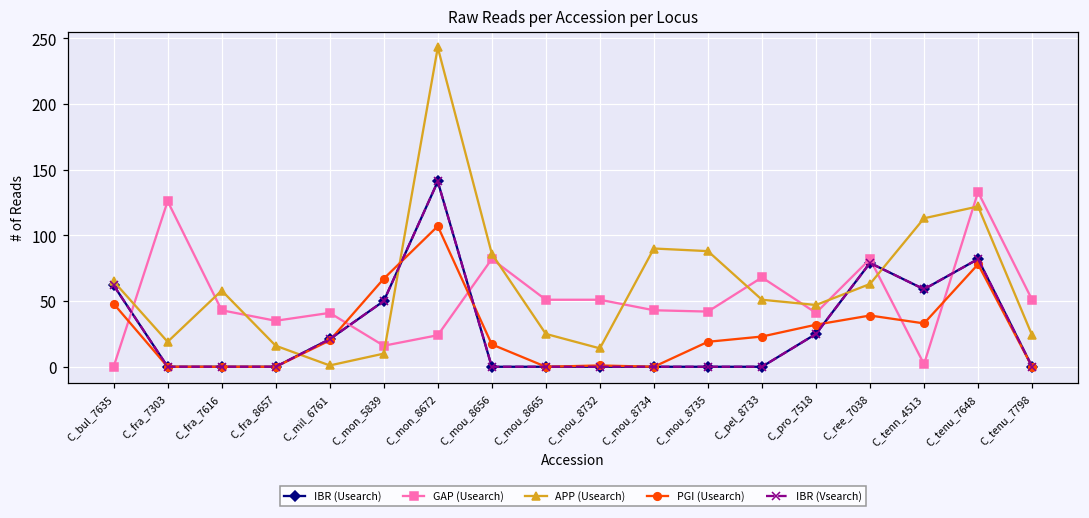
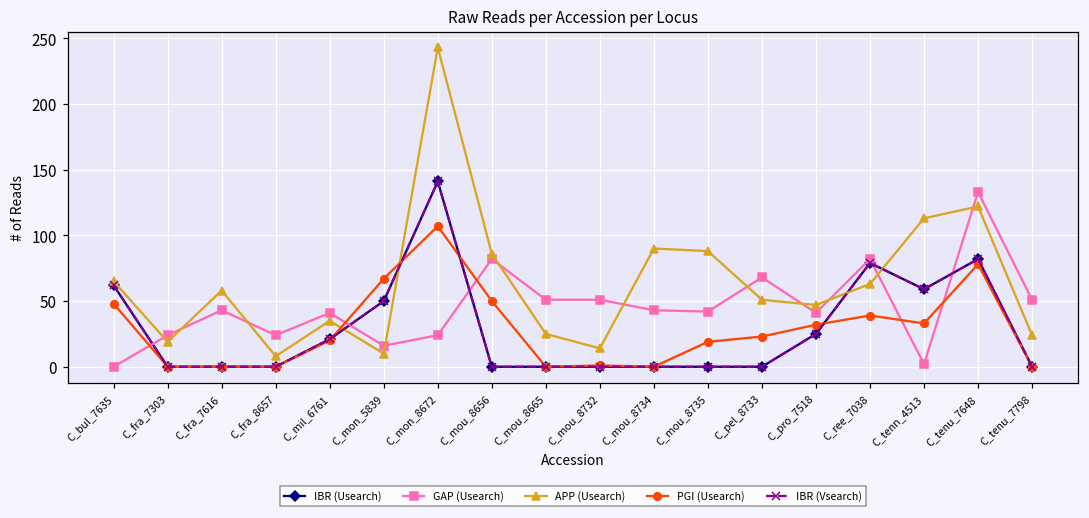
GAP (Usearch), C_fra_7303: 126 -> 24
GAP (Usearch), C_fra_8657: 35 -> 24
APP (Usearch), C_fra_8657: 16 -> 8
APP (Usearch), C_mil_6761: 1 -> 35
PGI (Usearch), C_mou_8656: 17 -> 50
